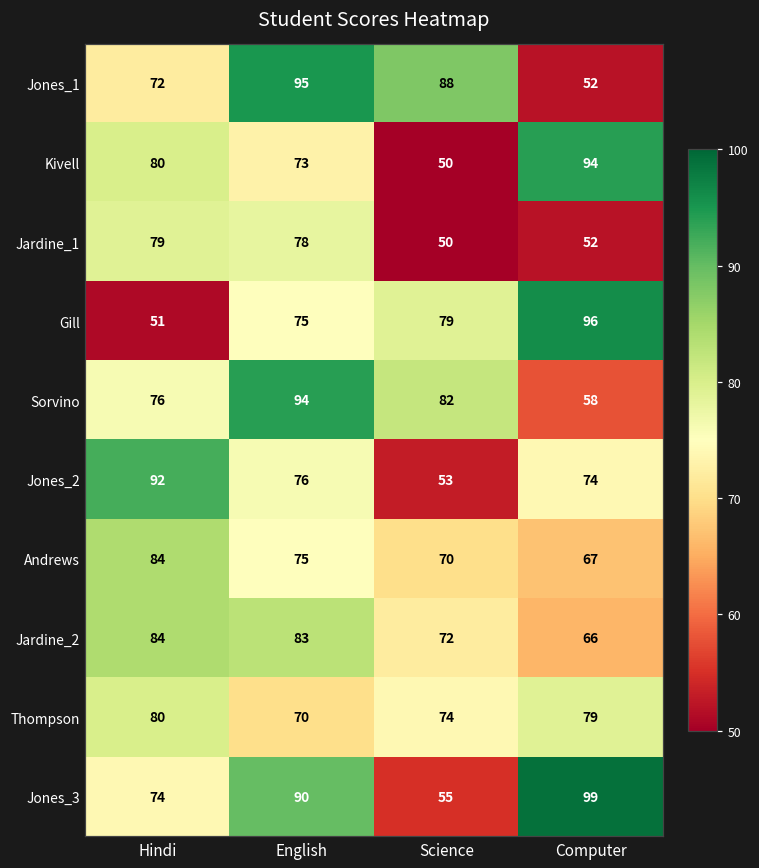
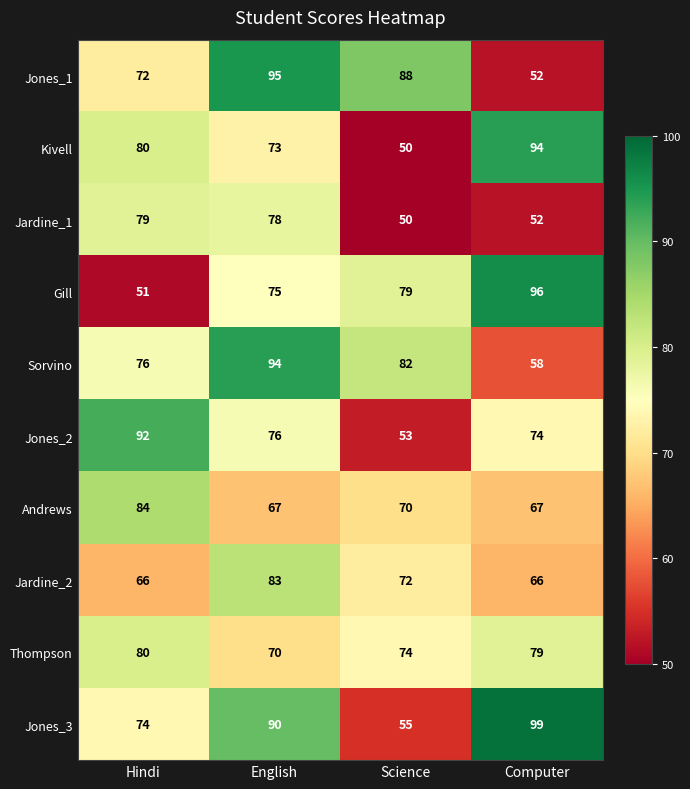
Andrews, English: 75 -> 67
Jardine_2, Hindi: 84 -> 66
